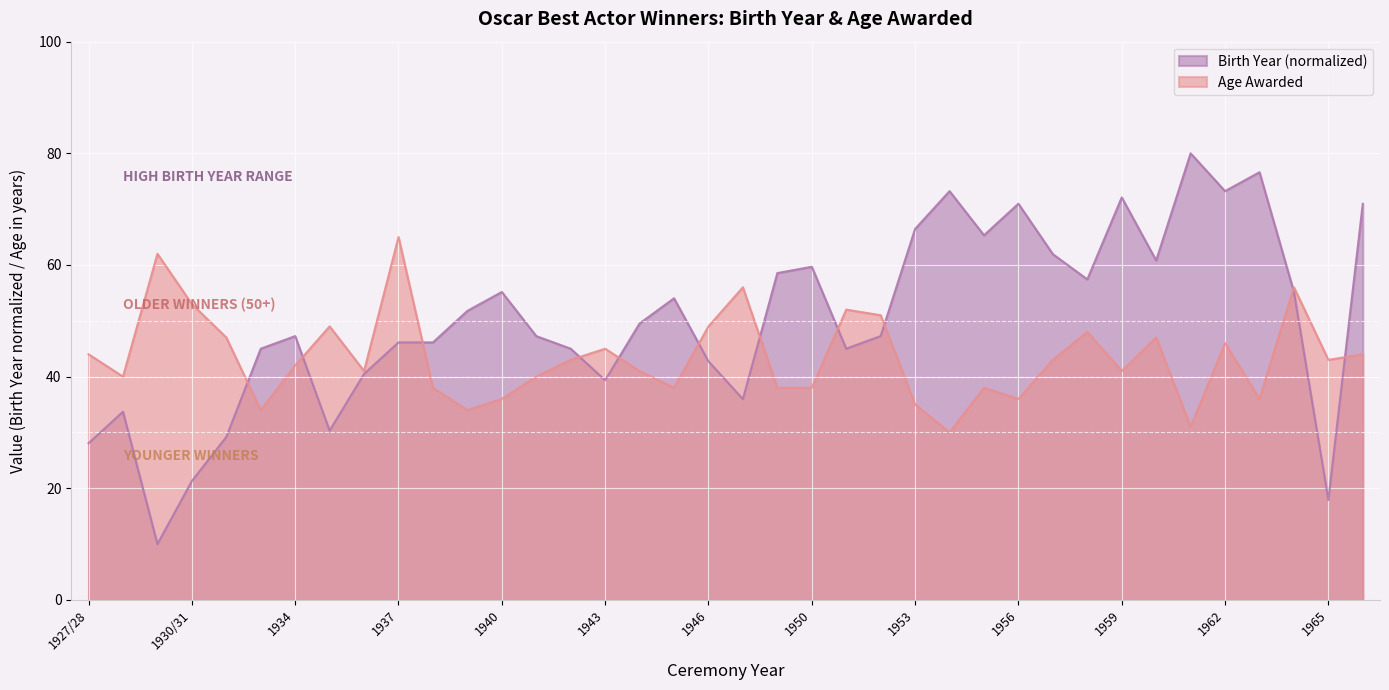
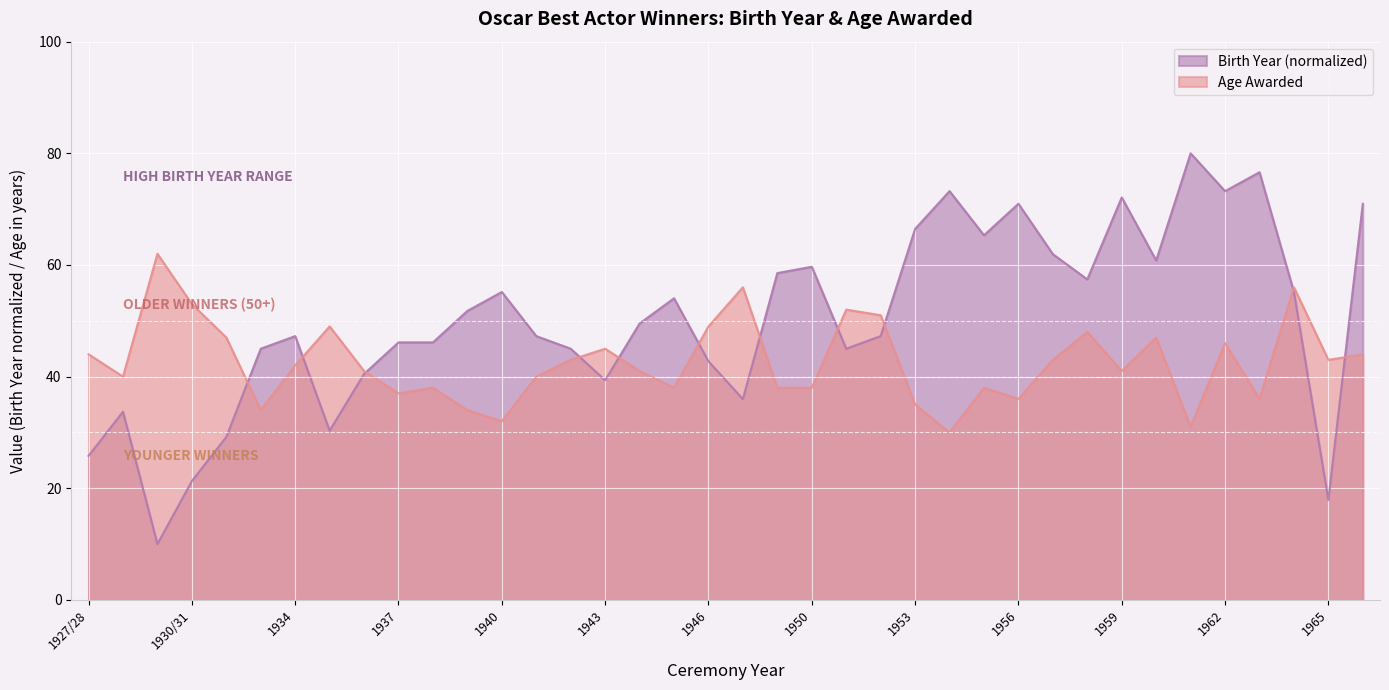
Birth Year (normalized), 1927/28: 28 -> 26
Age Awarded, 1937: 65 -> 37
Age Awarded, 1940: 36 -> 32
